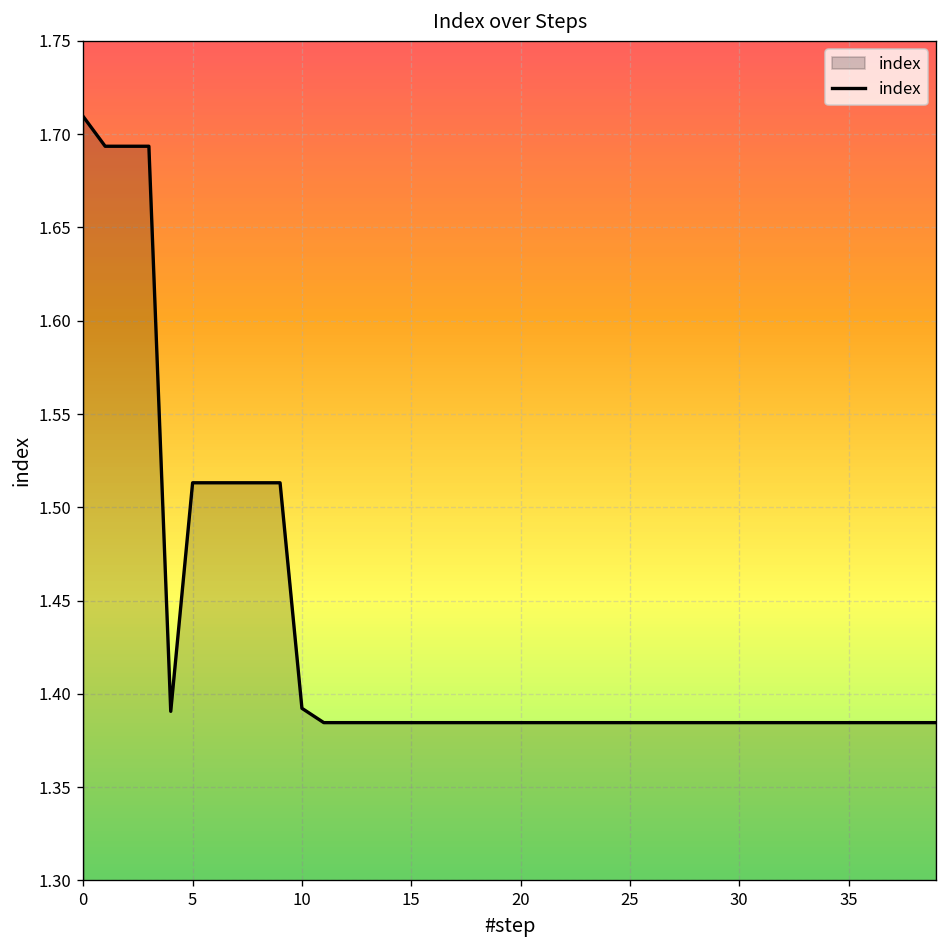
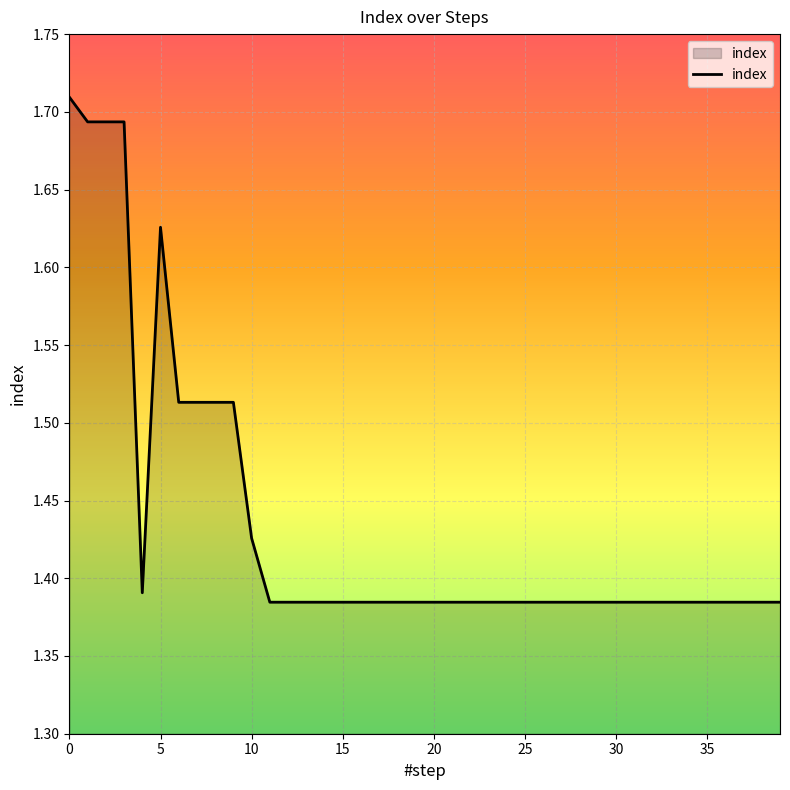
5: 1.513 -> 1.626
10: 1.392 -> 1.426
